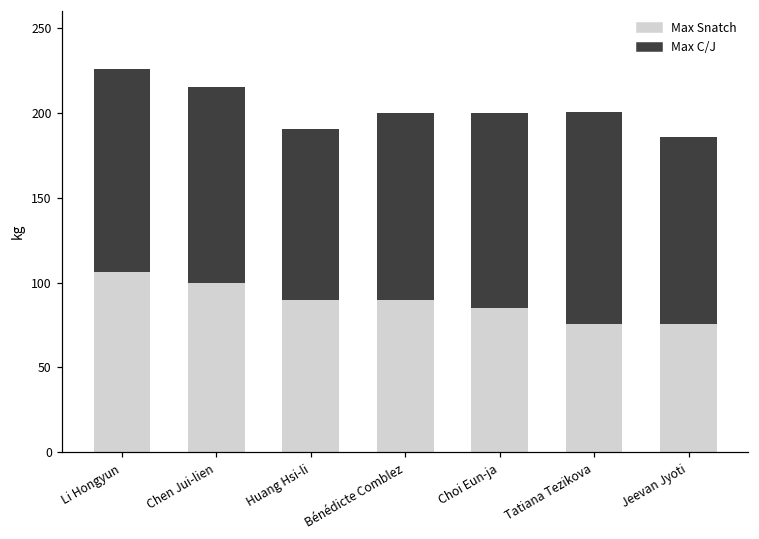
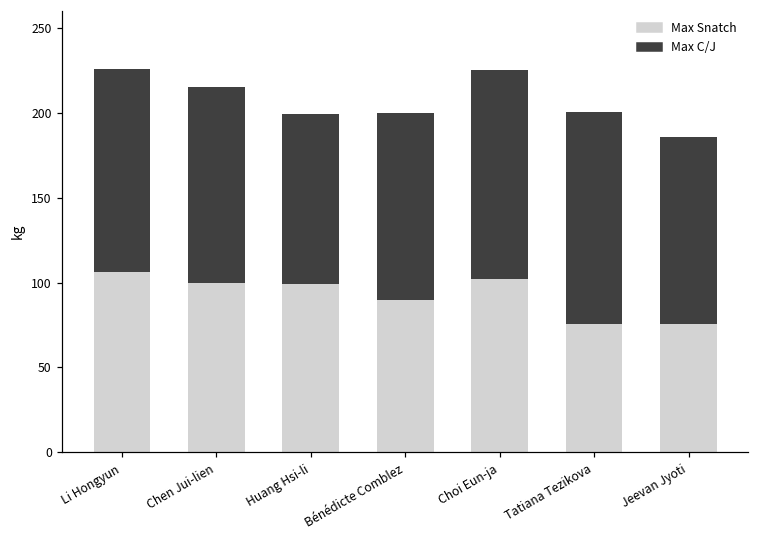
Max Snatch, Huang Hsi-li: 90 -> 99
Max Snatch, Choi Eun-ja: 85 -> 102
Max C/J, Choi Eun-ja: 115 -> 124
